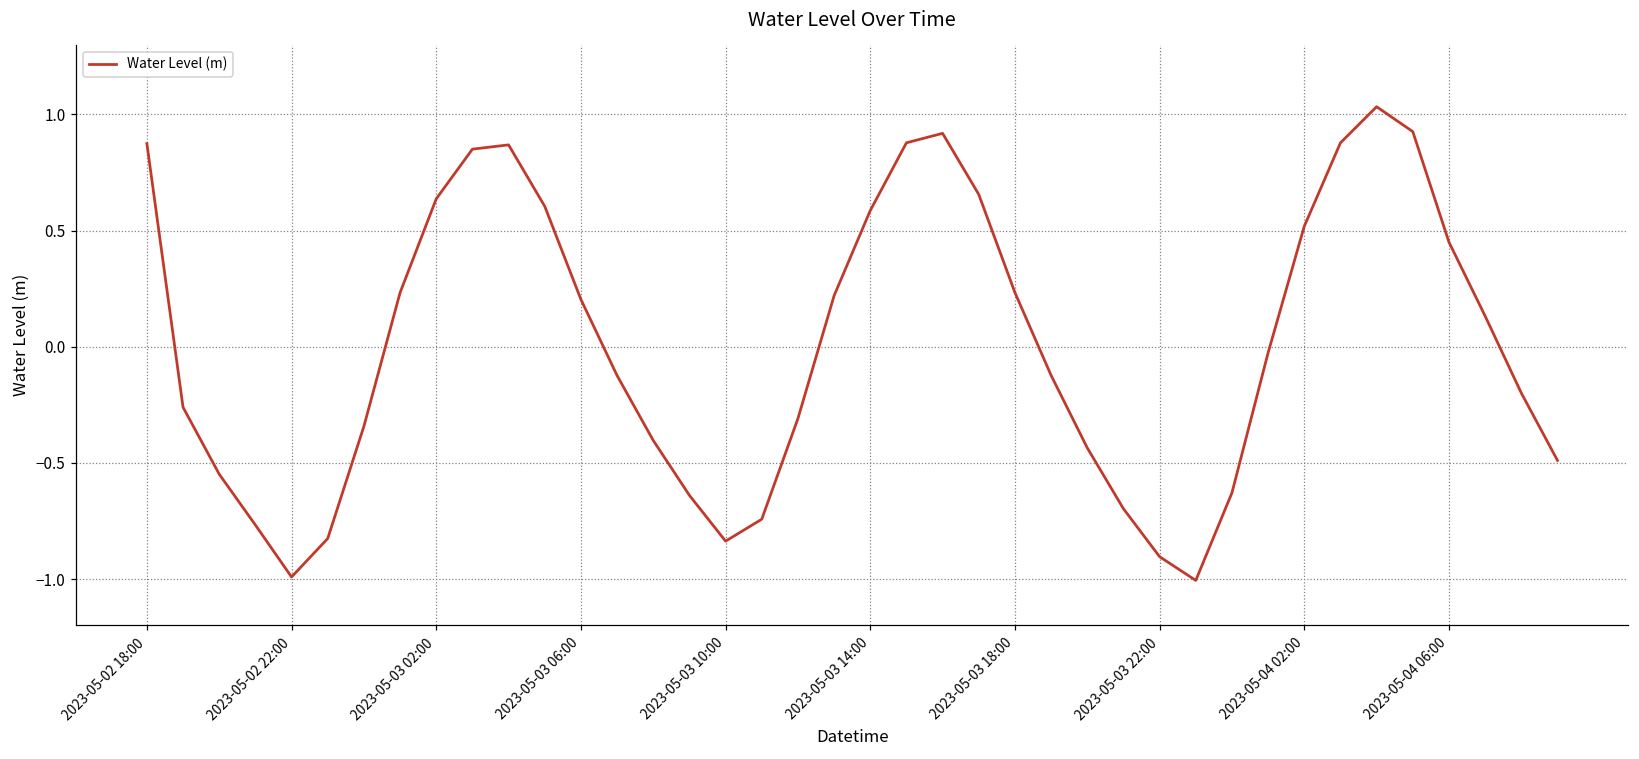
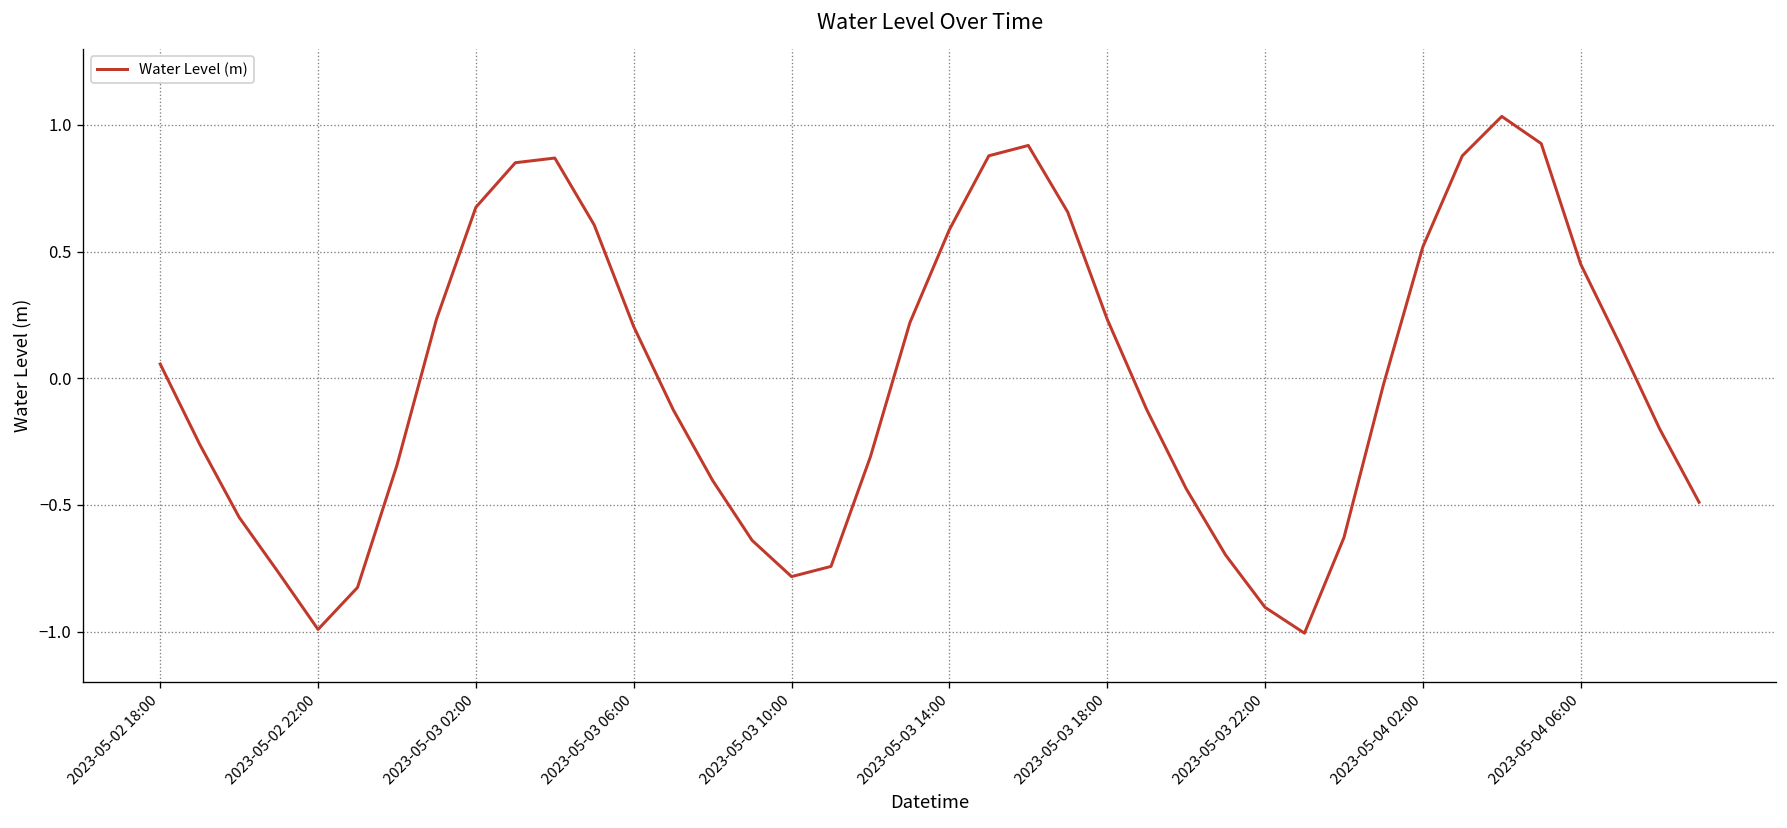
2023-05-02 18:00: 0.87 -> 0.06
2023-05-03 02:00: 0.64 -> 0.67
2023-05-03 10:00: -0.84 -> -0.78
